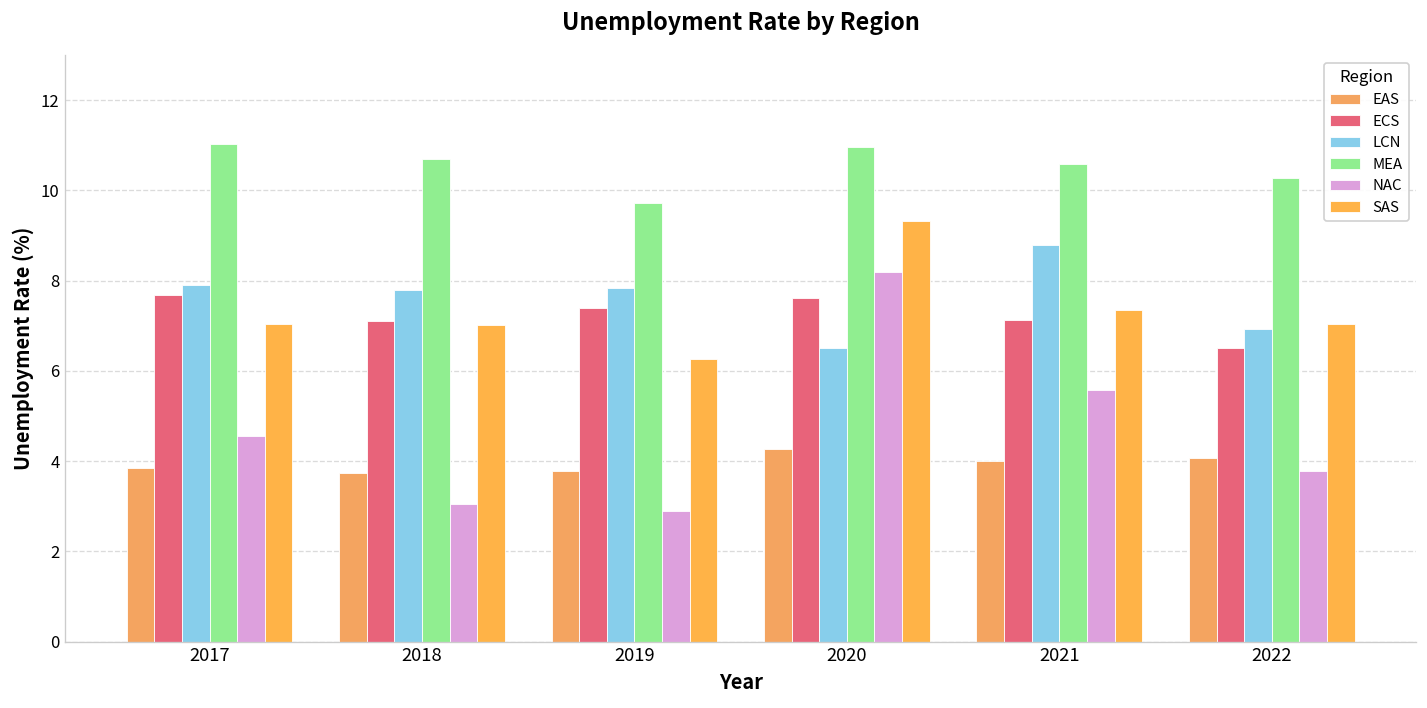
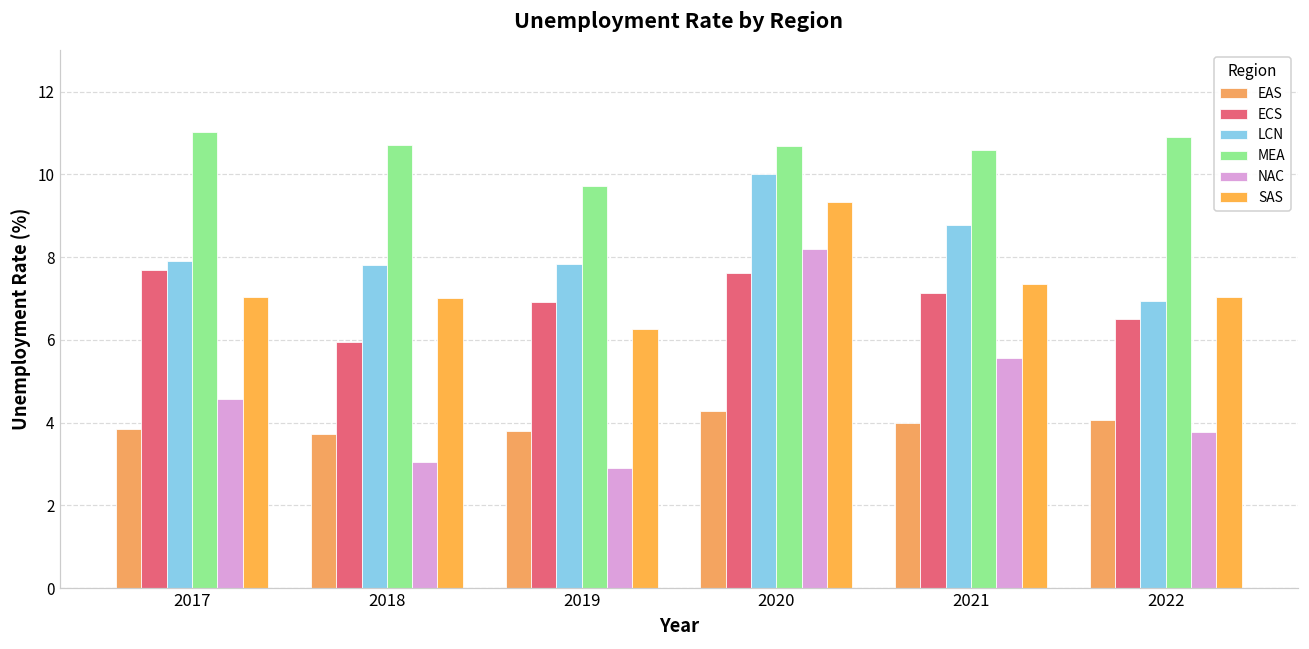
ECS, 2018: 7.1 -> 6.0
ECS, 2019: 7.4 -> 6.9
LCN, 2020: 6.5 -> 10.0
MEA, 2020: 11.0 -> 10.7
MEA, 2022: 10.3 -> 10.9
